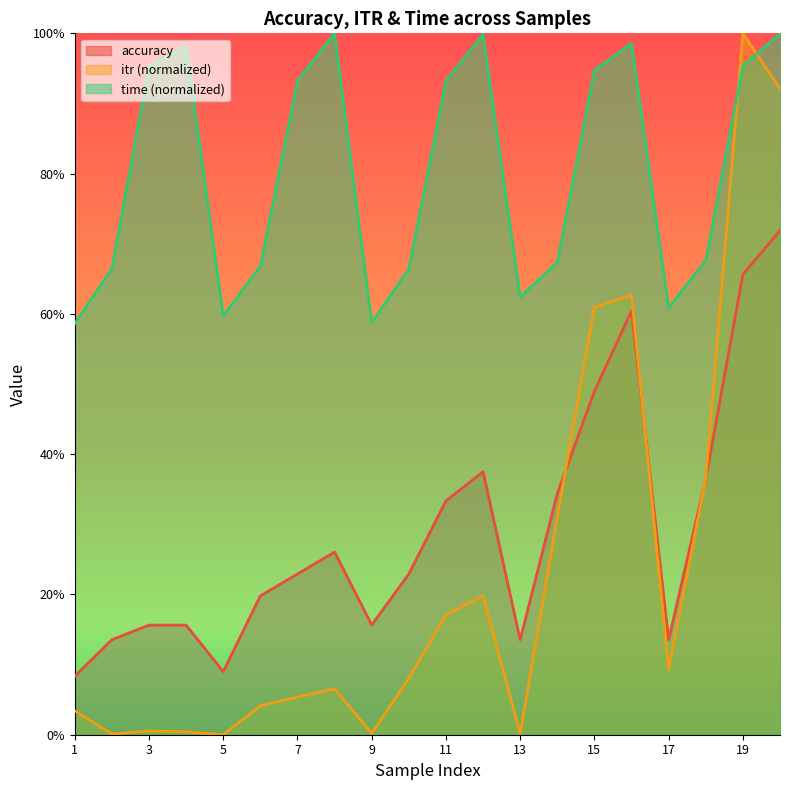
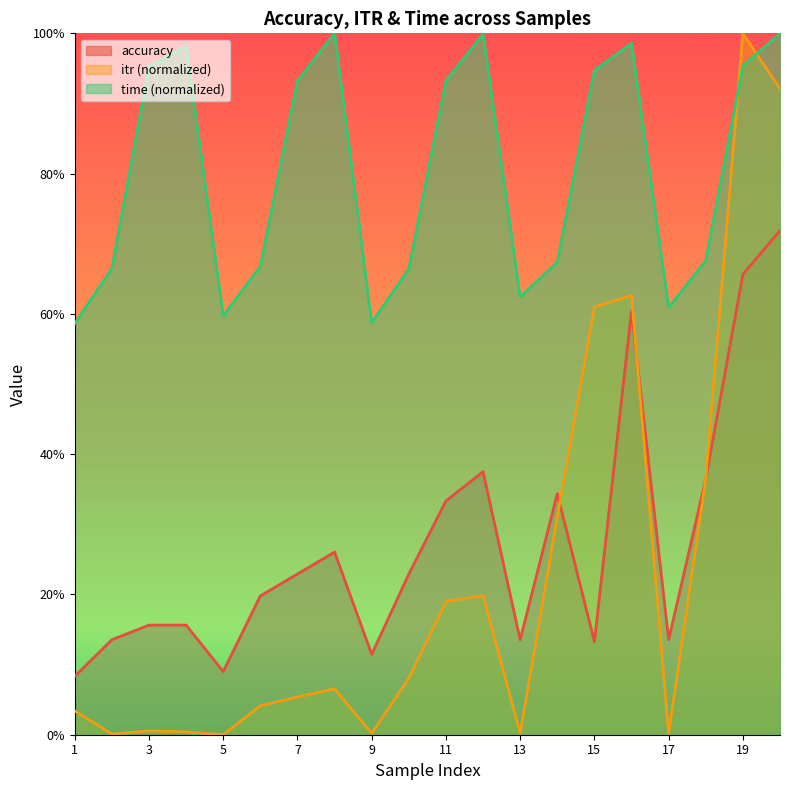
accuracy, 9: 16% -> 11%
itr (normalized), 11: 17% -> 19%
accuracy, 15: 49% -> 13%
itr (normalized), 17: 9% -> 0%
